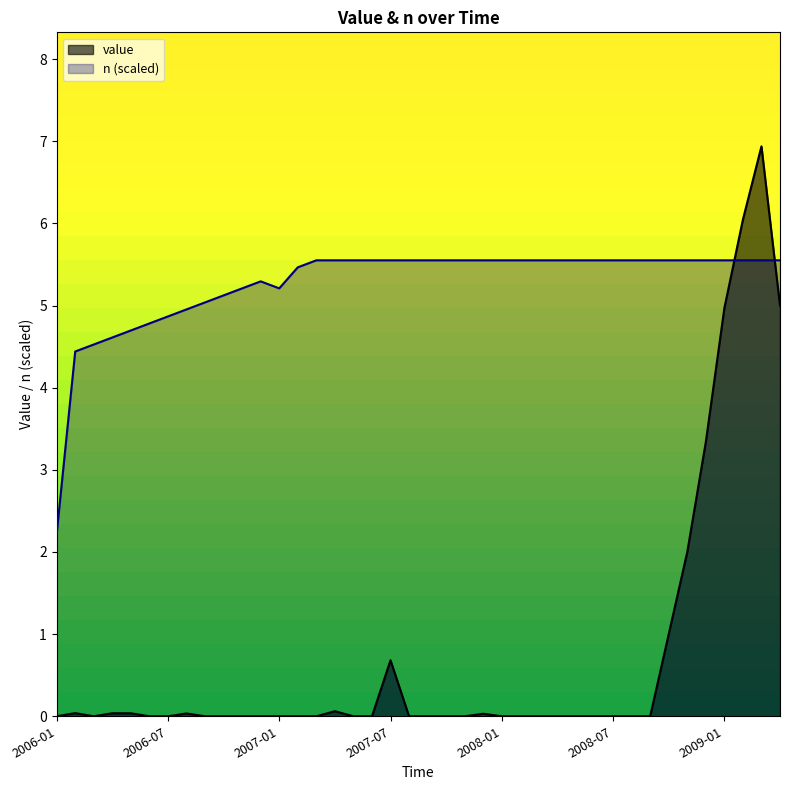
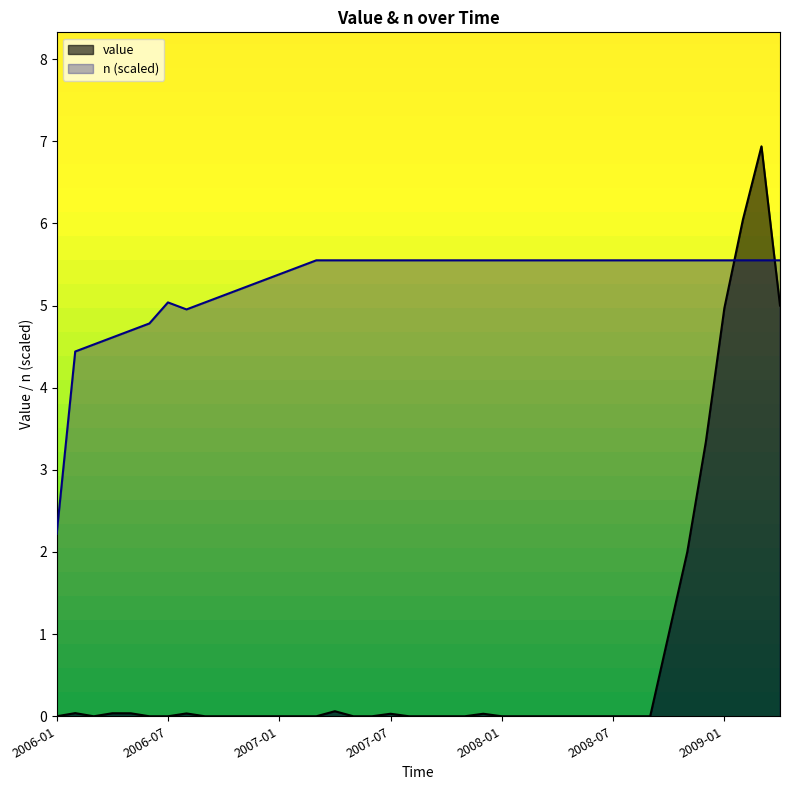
n (scaled), 2006-07: 4.9 -> 5.0
n (scaled), 2007-01: 5.2 -> 5.4
value, 2007-07: 0.7 -> 0.0
